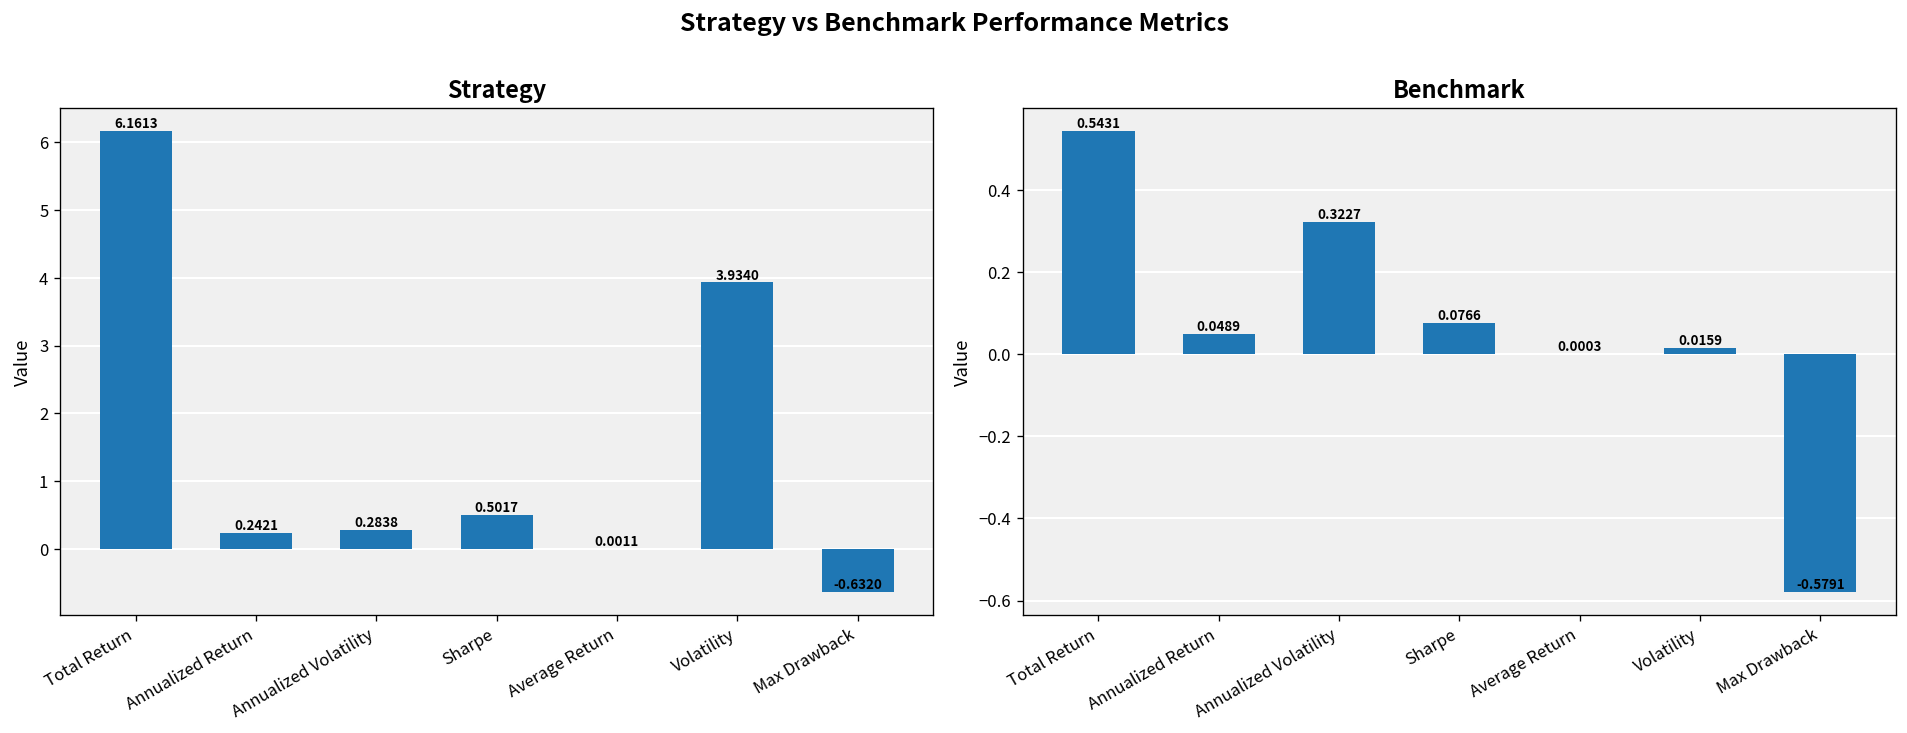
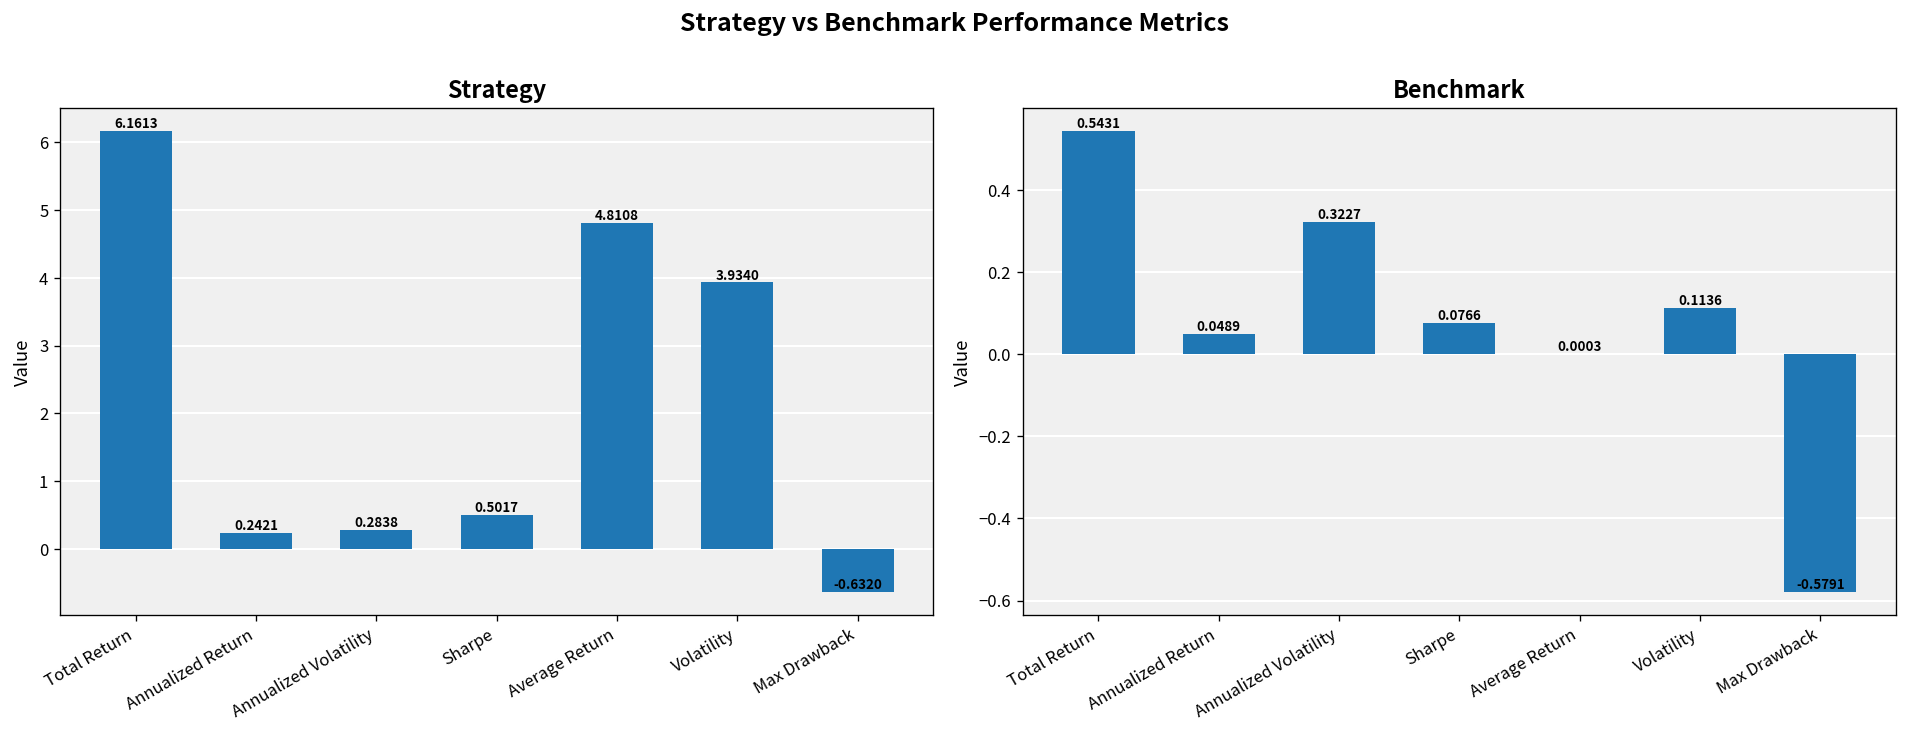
Strategy, Average Return: 0.0011 -> 4.8108
Benchmark, Volatility: 0.0159 -> 0.1136
